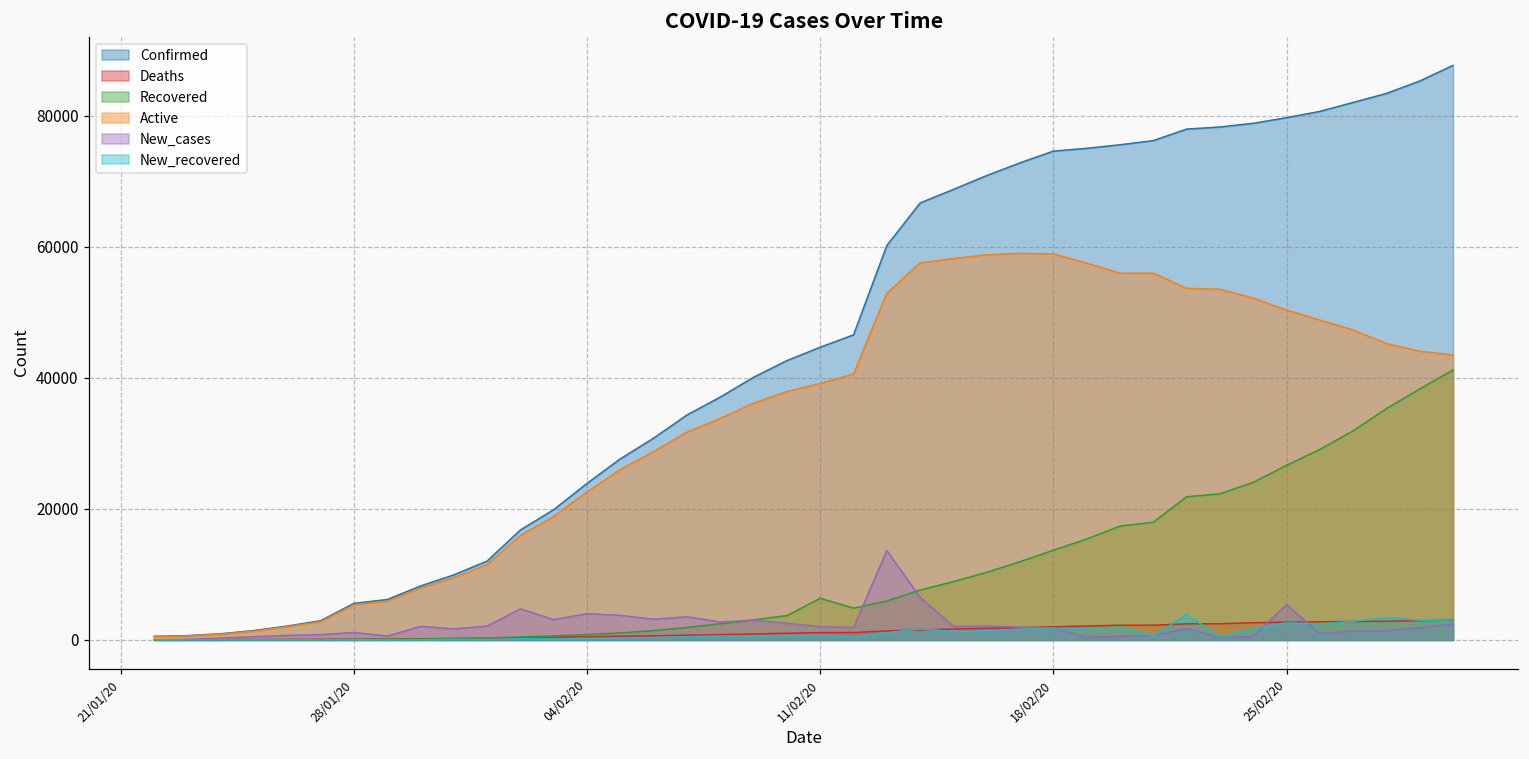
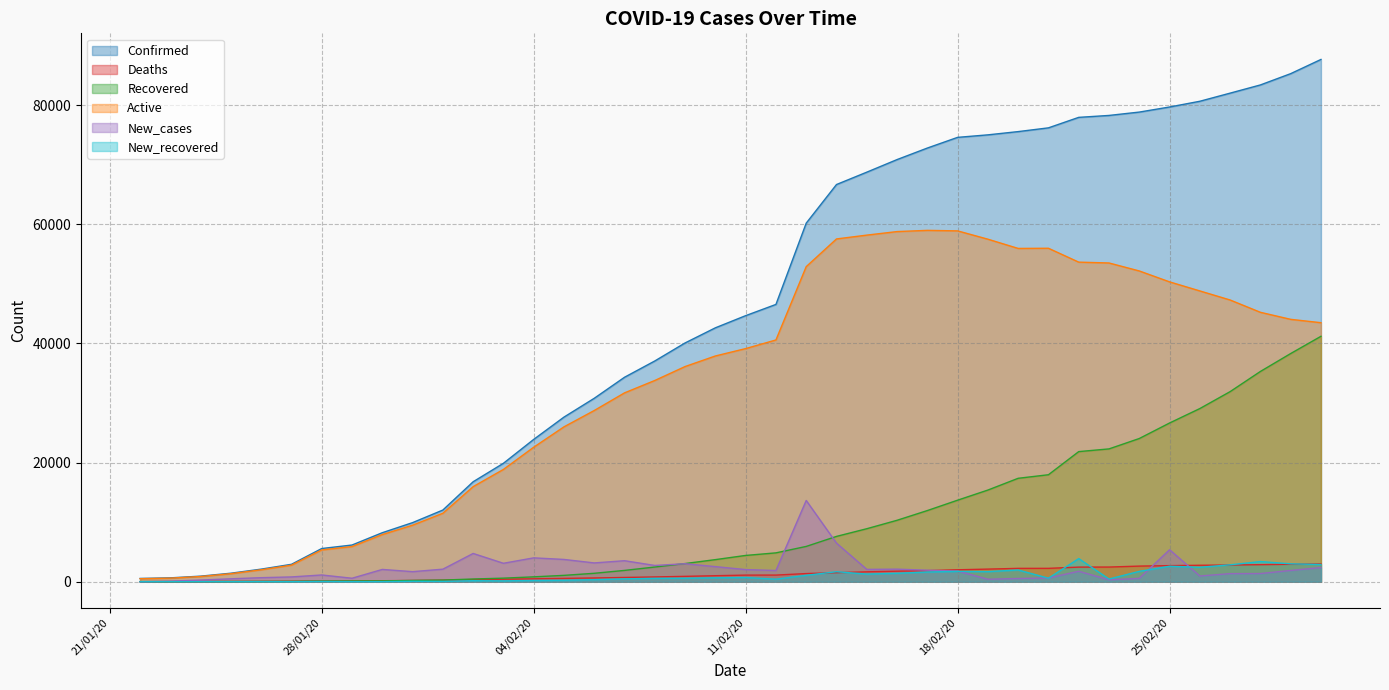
Recovered, 11/02/20: 6000 -> 4000
